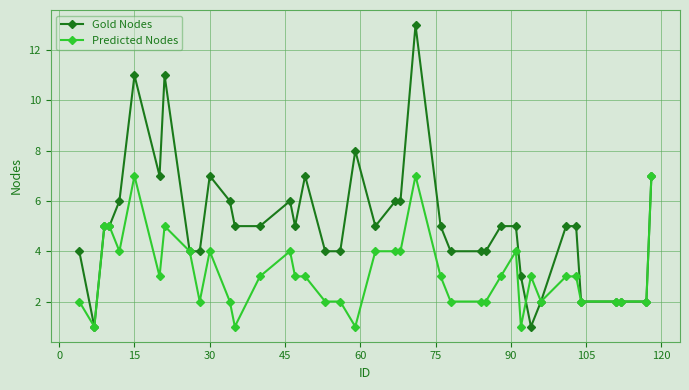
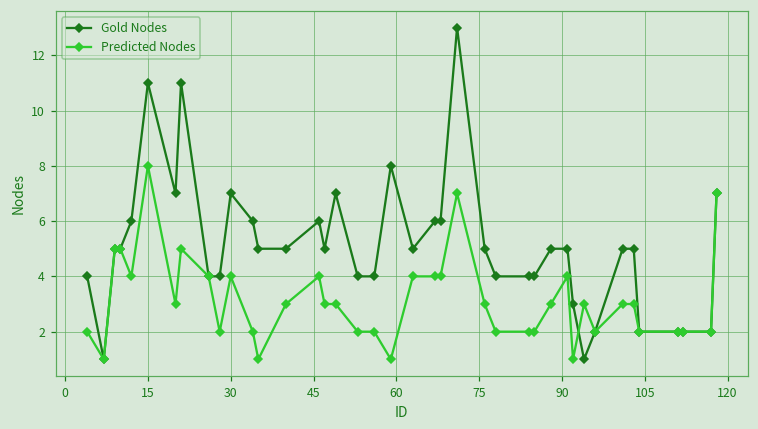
Predicted Nodes, 15: 7 -> 8
